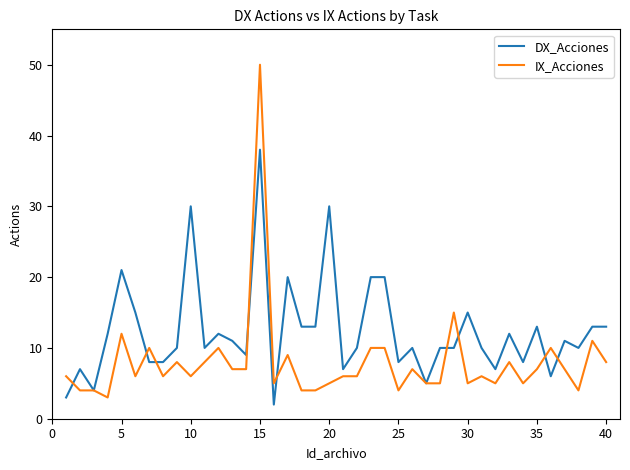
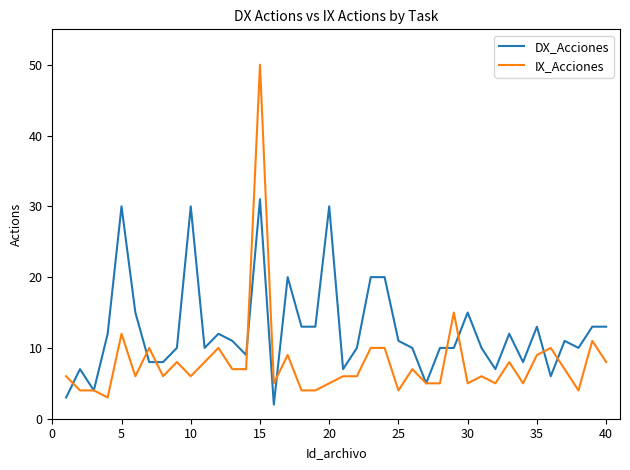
DX_Acciones, 5: 21 -> 30
DX_Acciones, 15: 38 -> 31
DX_Acciones, 25: 8 -> 11
IX_Acciones, 35: 7 -> 9
